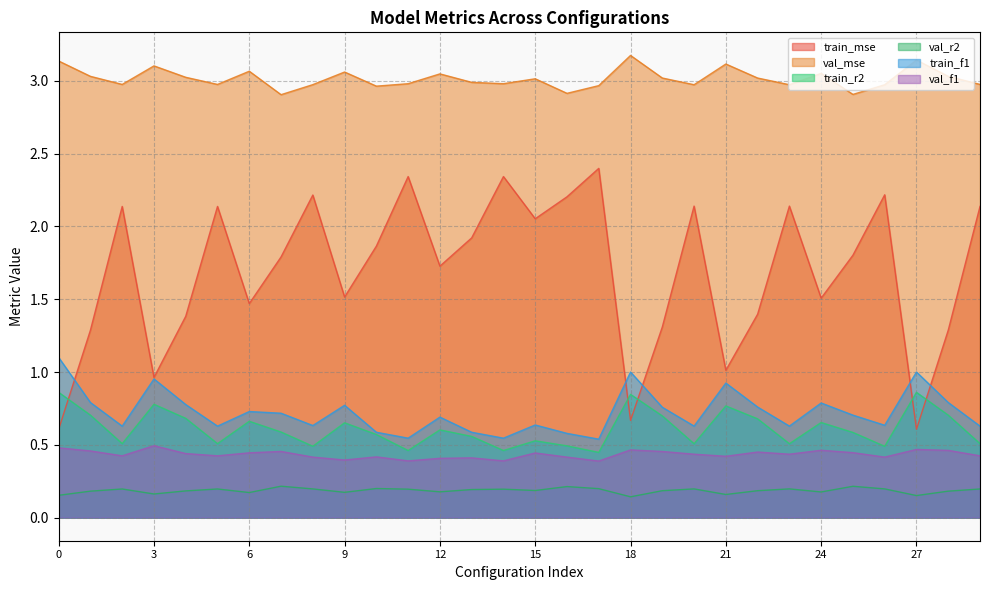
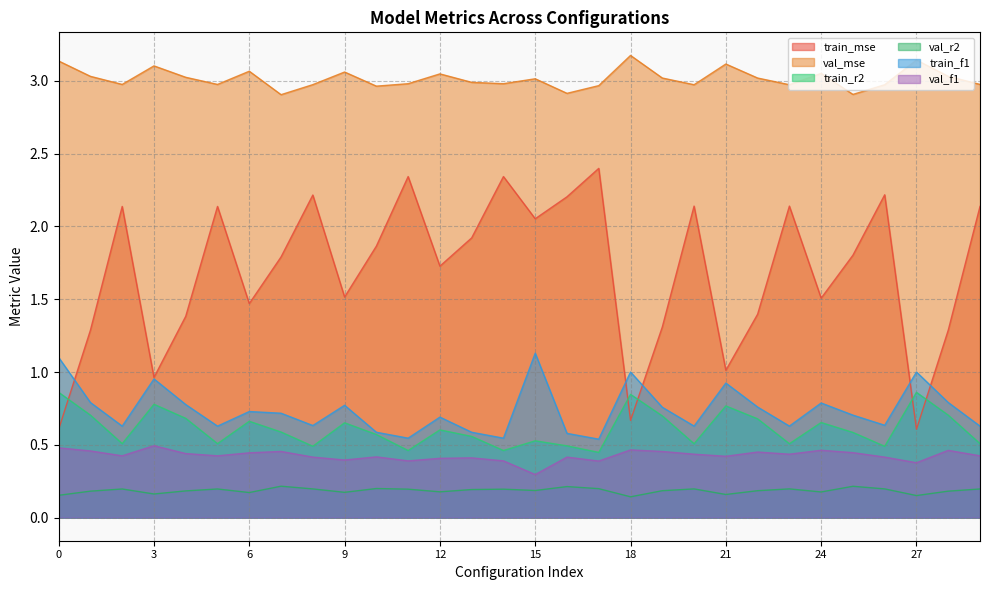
train_f1, 15: 0.64 -> 1.13
val_f1, 15: 0.44 -> 0.30
val_f1, 27: 0.47 -> 0.38
